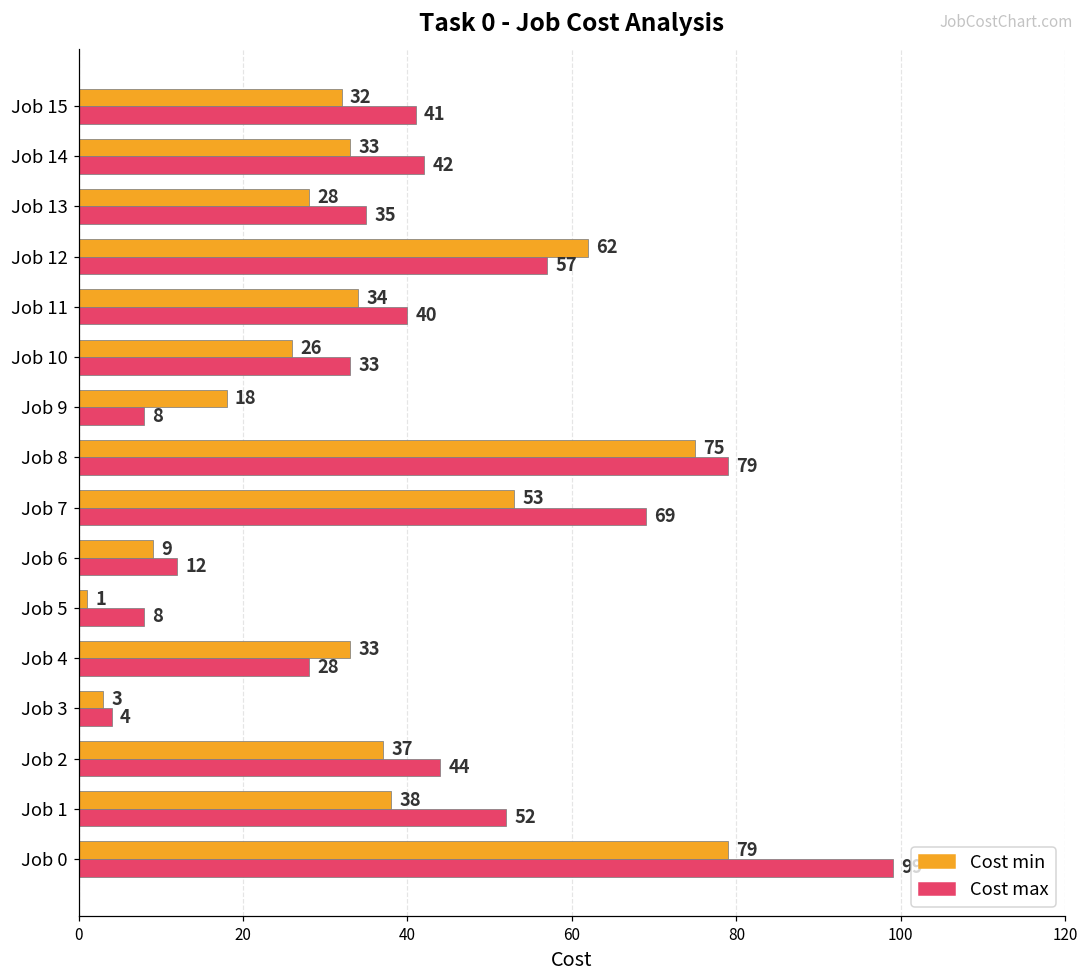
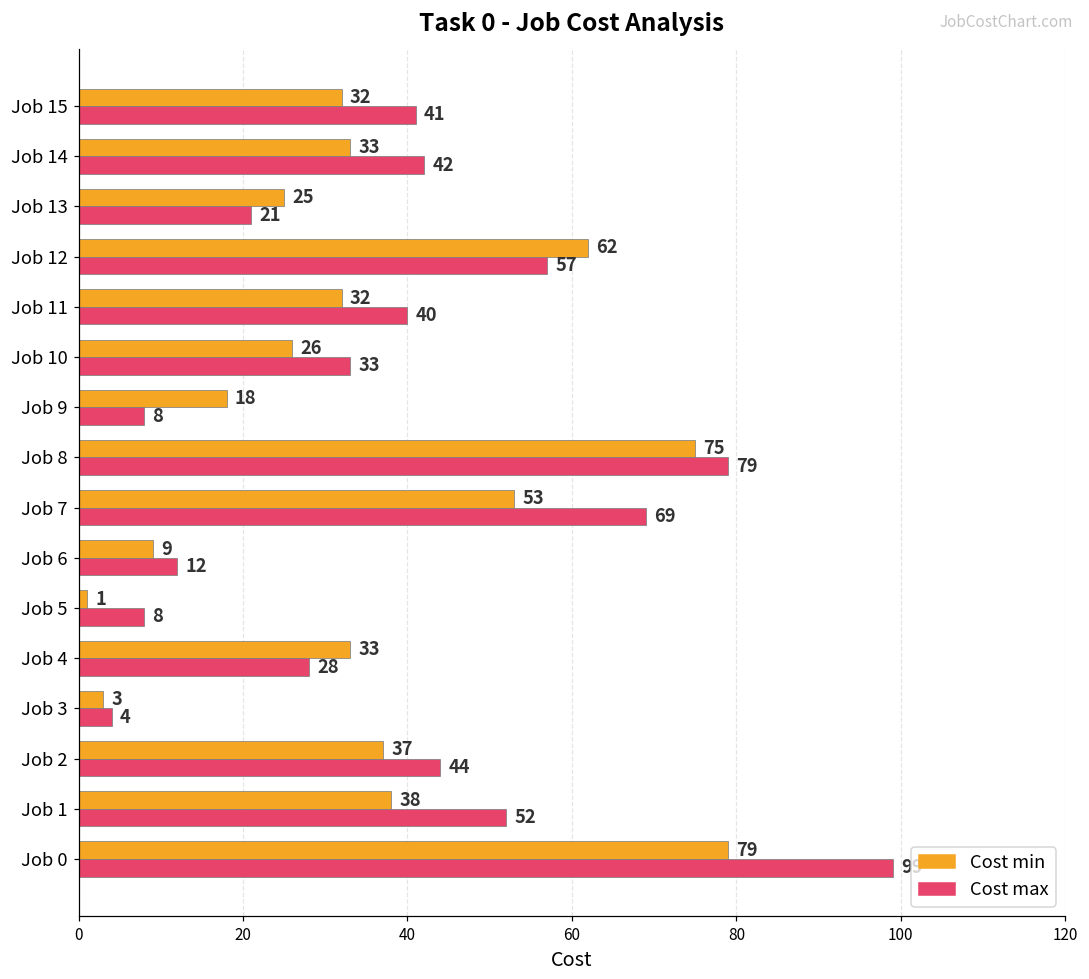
Cost min, Job 13: 28 -> 25
Cost max, Job 13: 35 -> 21
Cost min, Job 11: 34 -> 32
